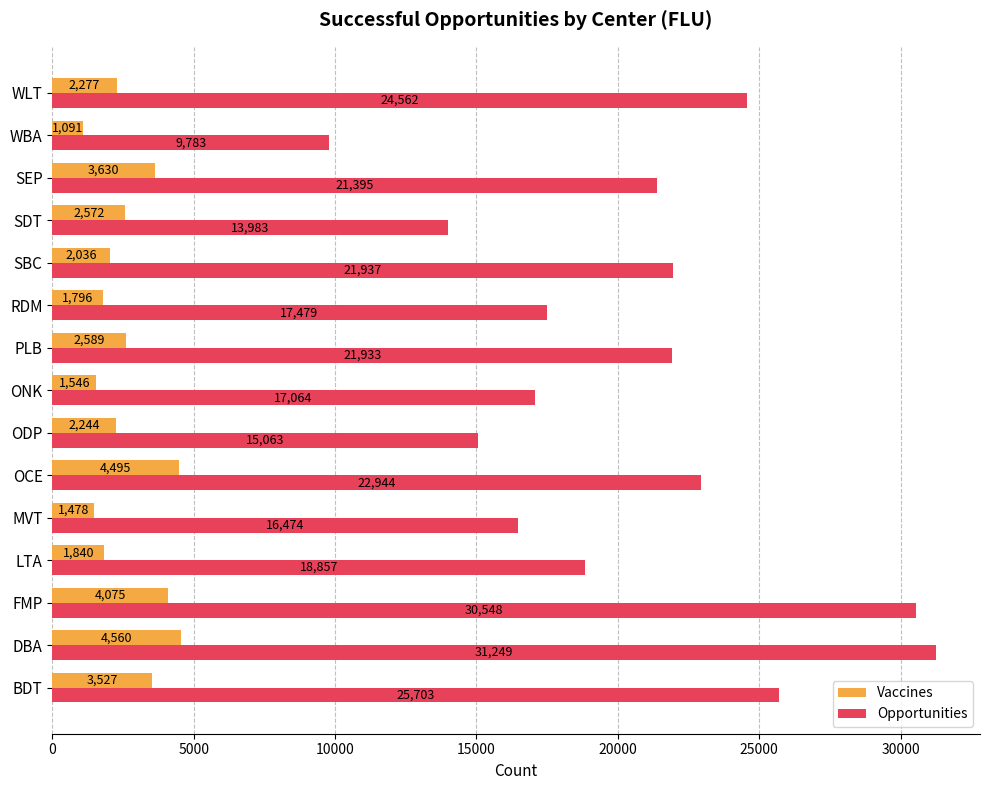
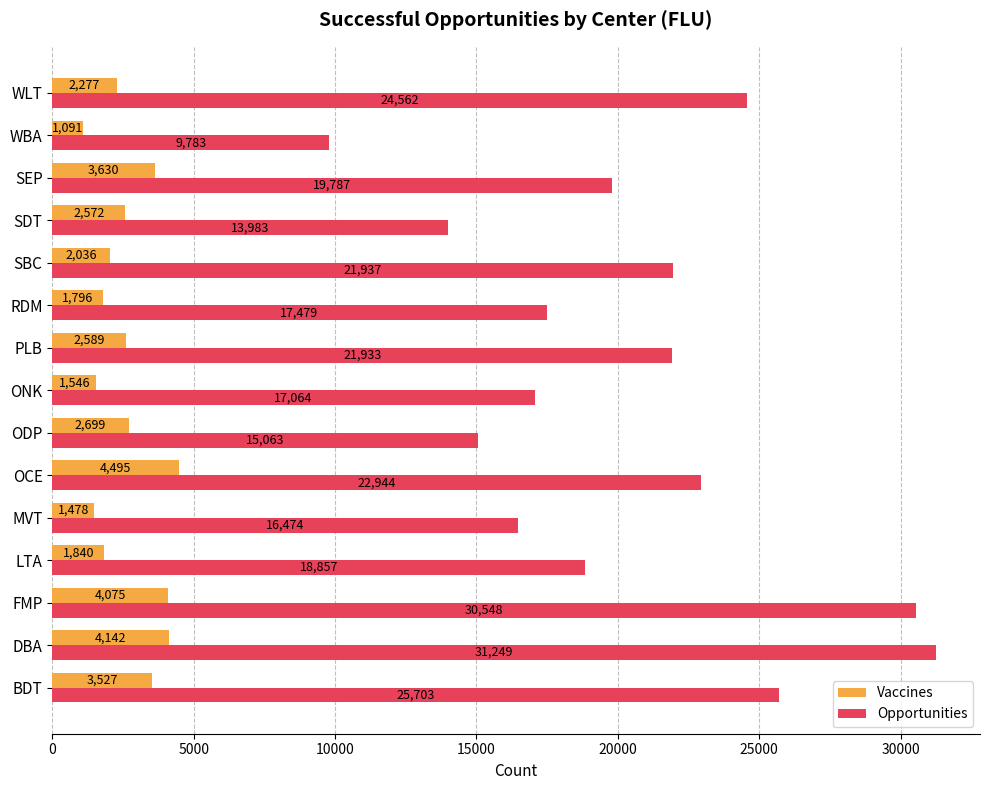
Opportunities, SEP: 21,395 -> 19,787
Vaccines, ODP: 2,244 -> 2,699
Vaccines, DBA: 4,560 -> 4,142
